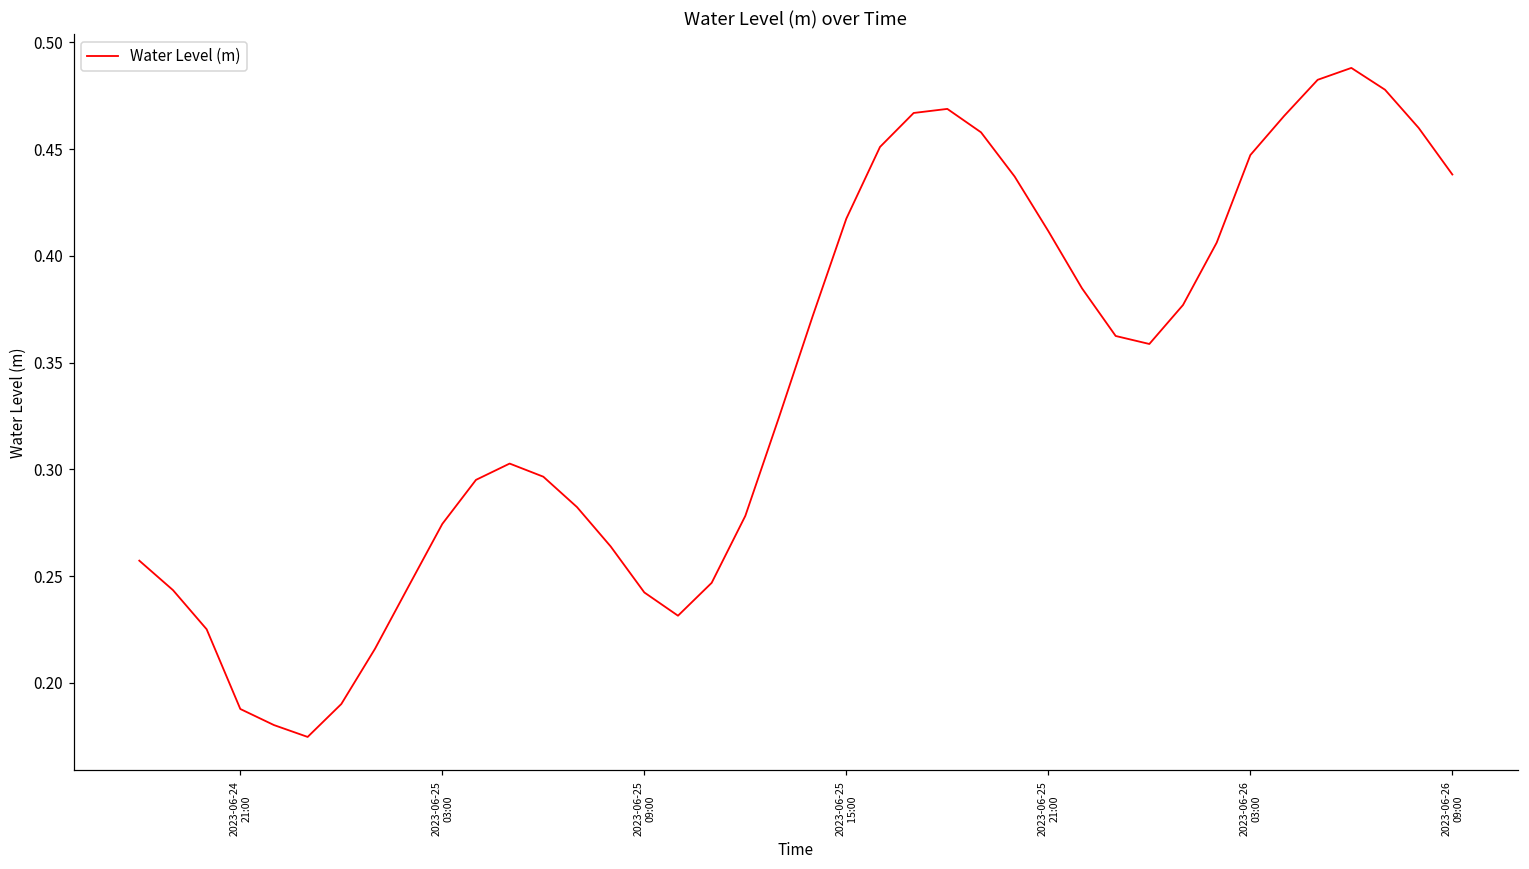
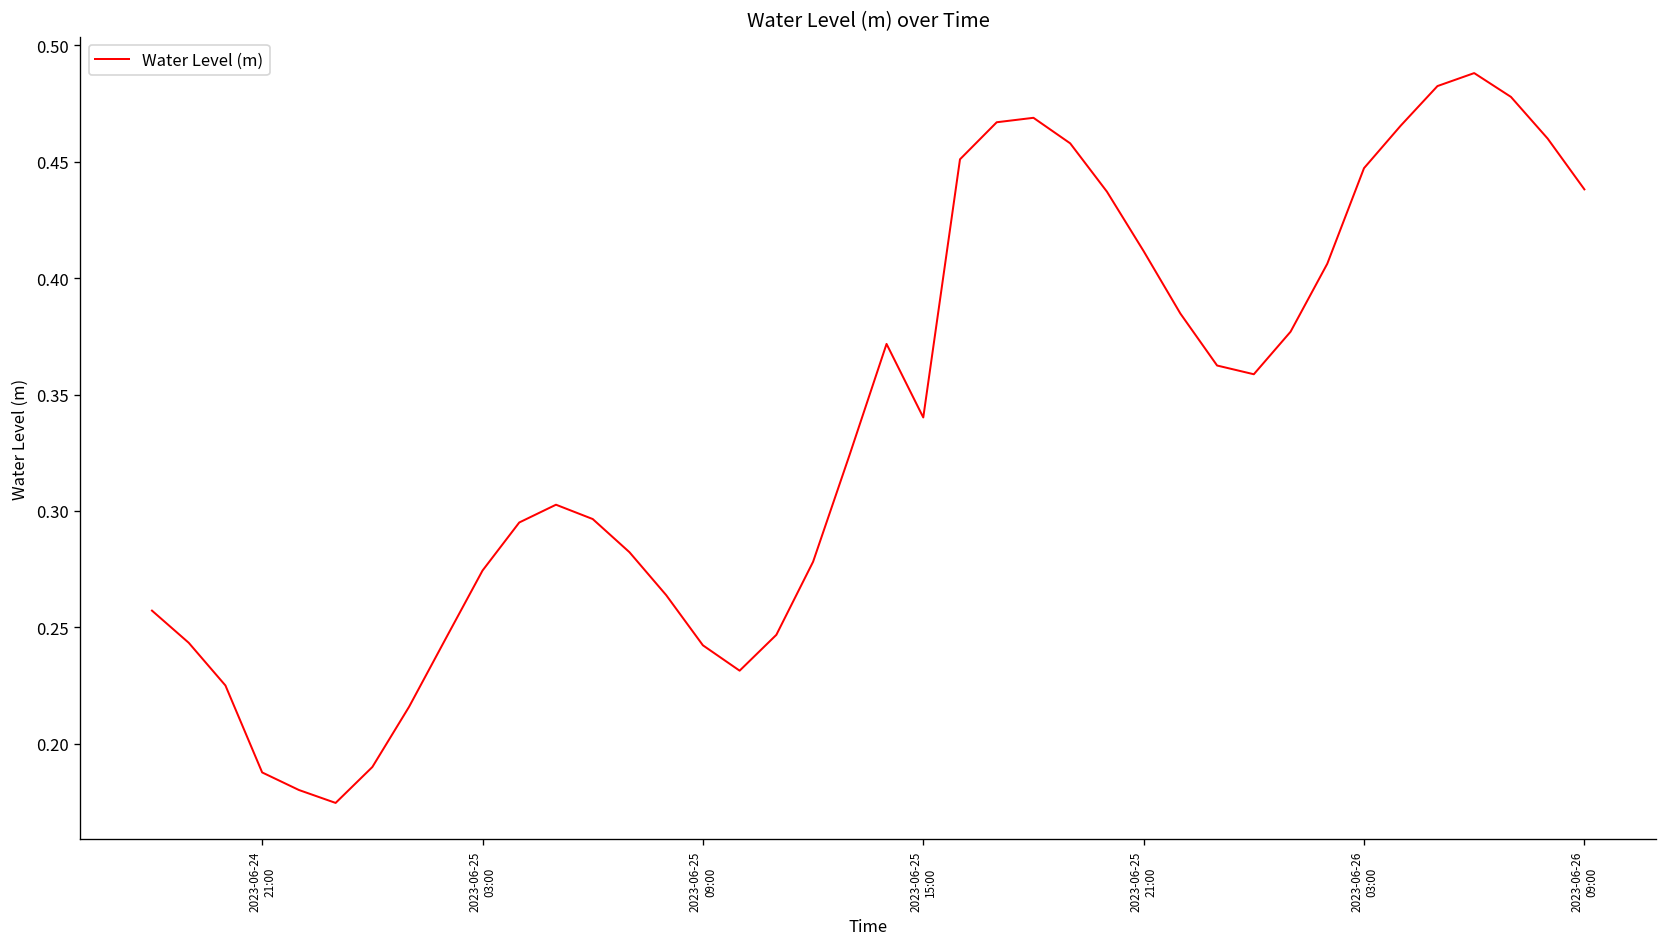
2023-06-25 15:00: 0.417 -> 0.340
